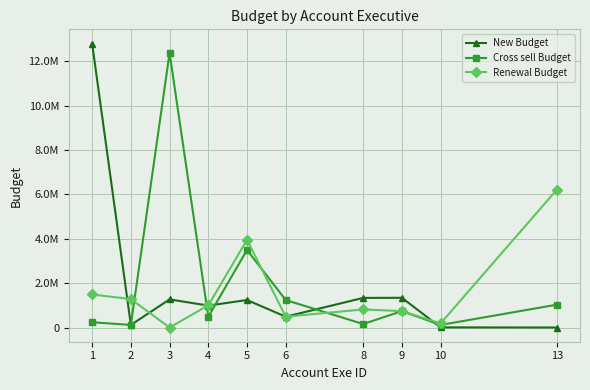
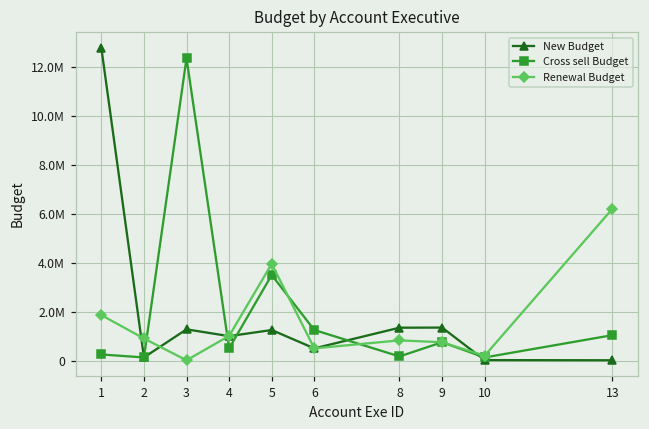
Renewal Budget, 1: 1500000 -> 1900000
Renewal Budget, 2: 1300000 -> 900000
